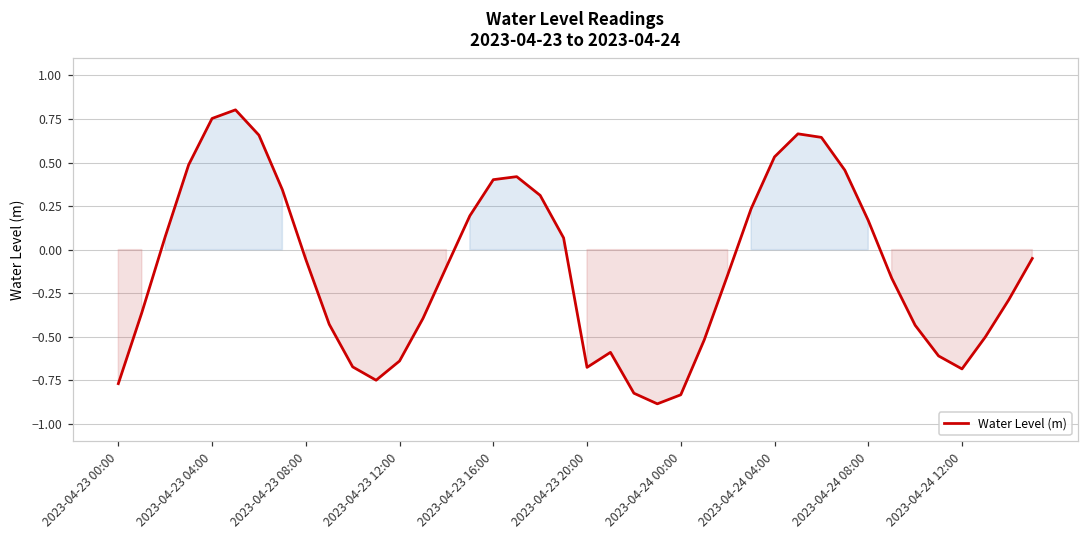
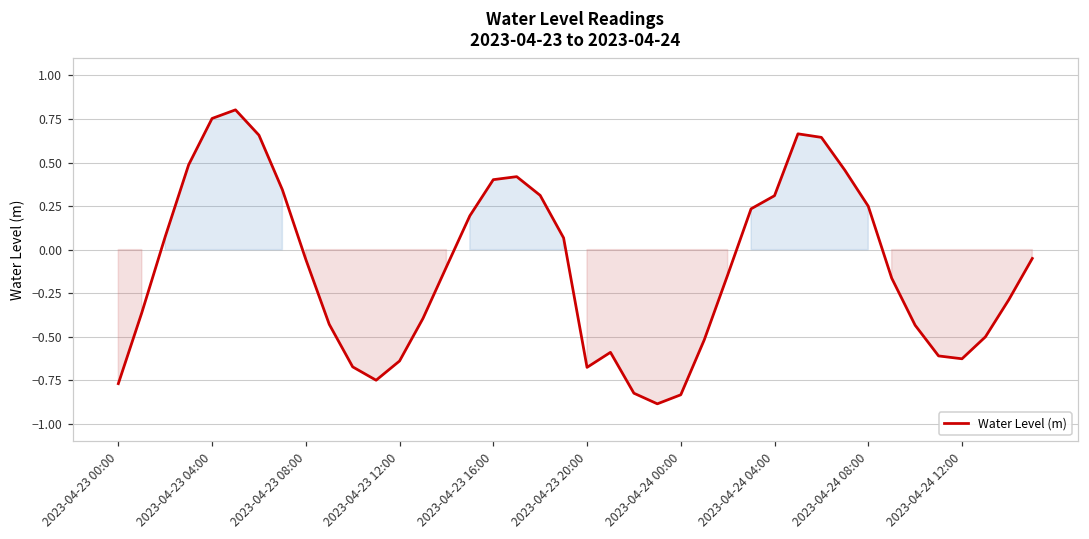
2023-04-24 04:00: 0.53 -> 0.31
2023-04-24 08:00: 0.17 -> 0.25
2023-04-24 12:00: -0.68 -> -0.63
